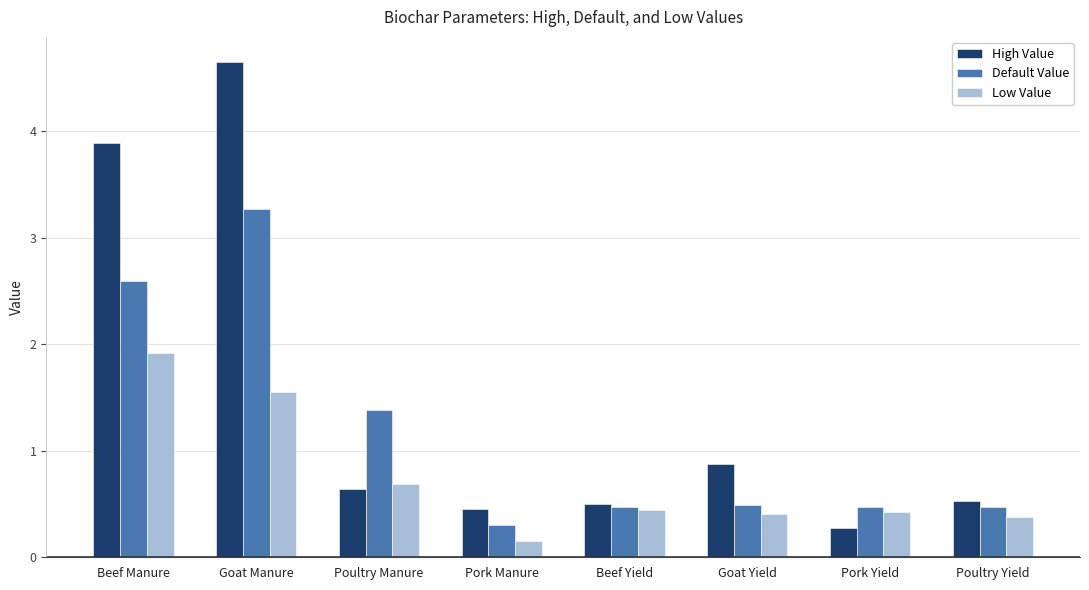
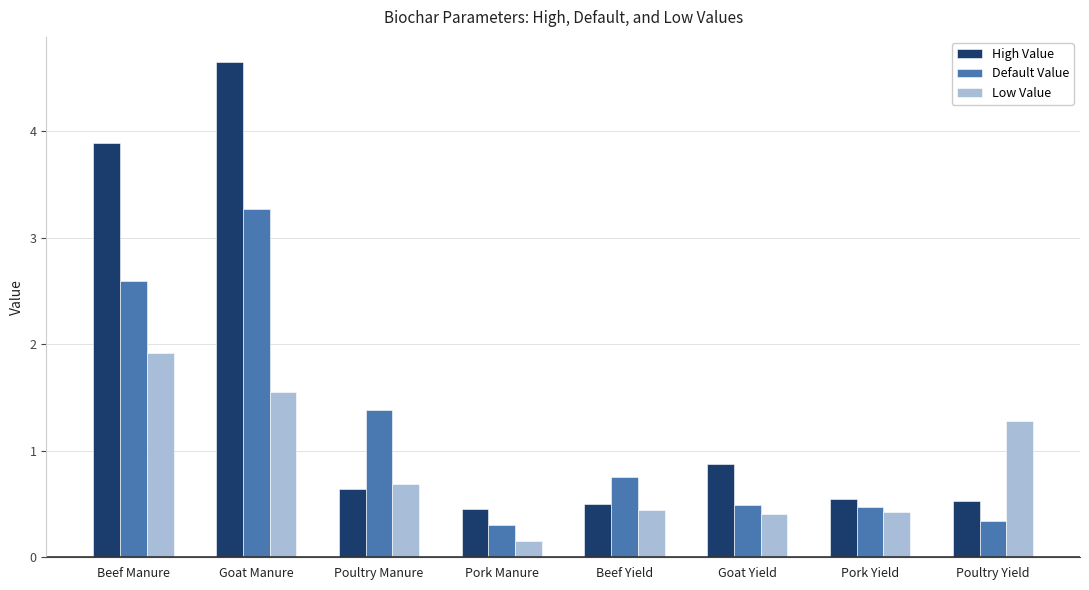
Default Value, Beef Yield: 0.48 -> 0.76
High Value, Pork Yield: 0.27 -> 0.55
Default Value, Poultry Yield: 0.47 -> 0.34
Low Value, Poultry Yield: 0.38 -> 1.28
